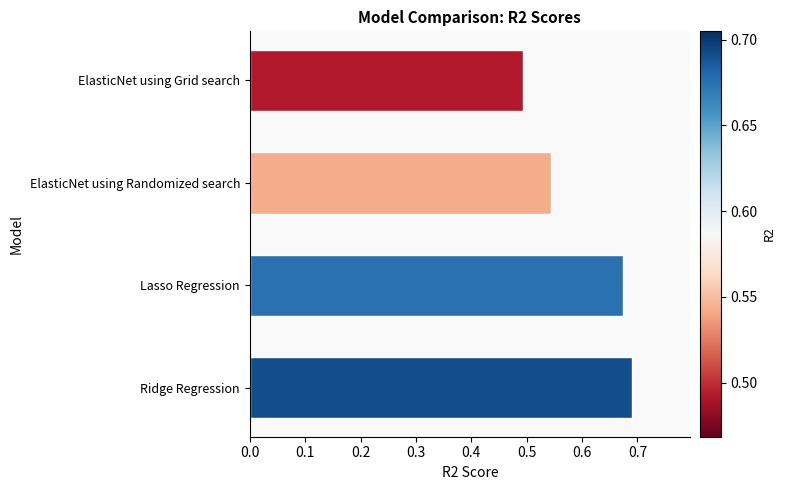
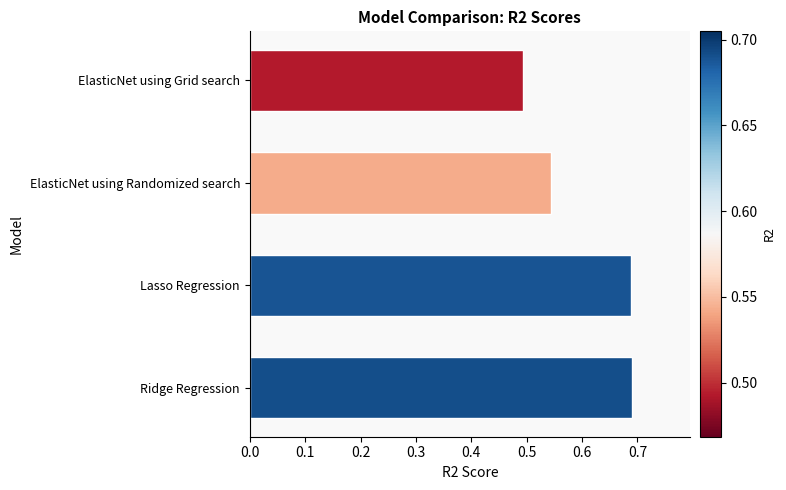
Lasso Regression: 0.67 -> 0.69
